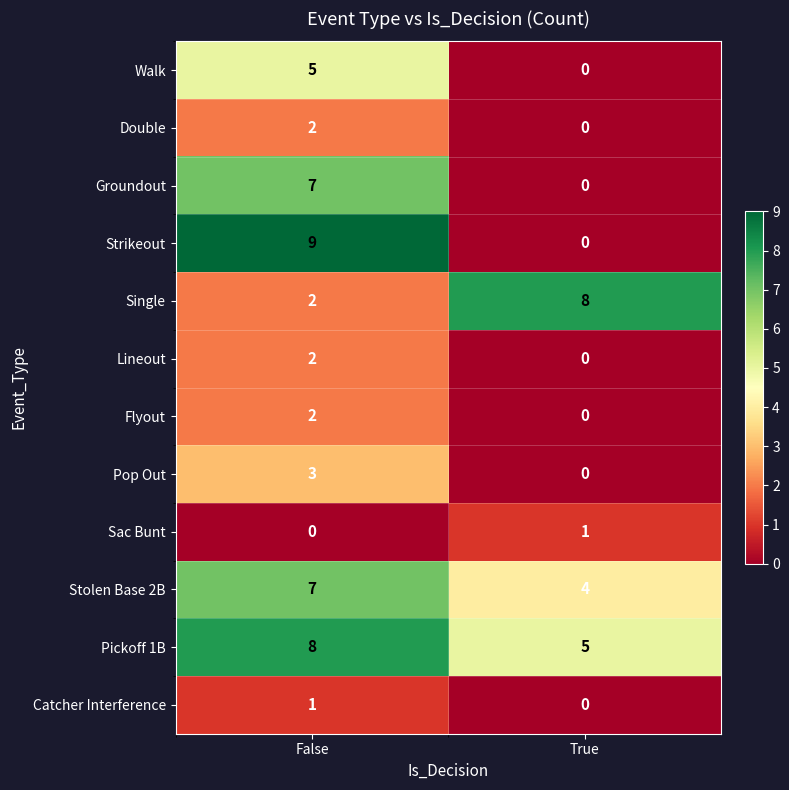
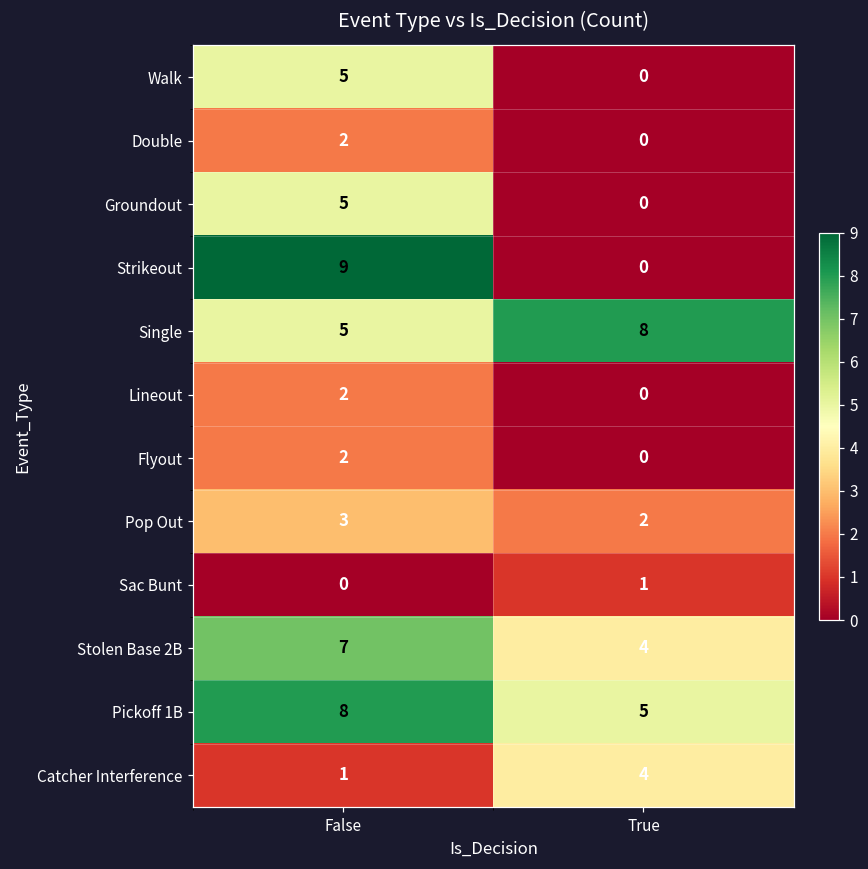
Groundout, False: 7 -> 5
Single, False: 2 -> 5
Pop Out, True: 0 -> 2
Catcher Interference, True: 0 -> 4
